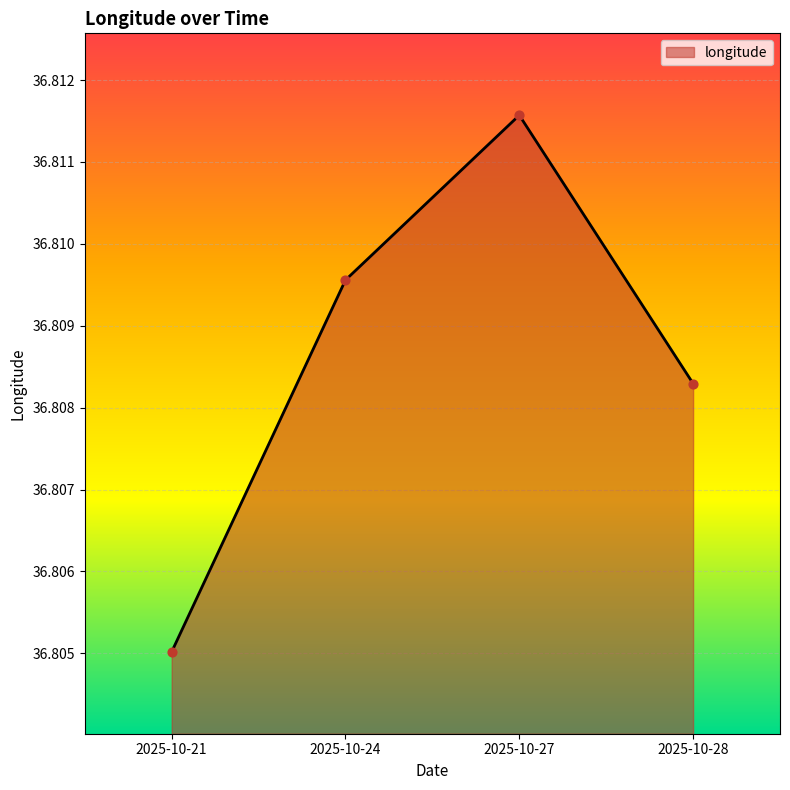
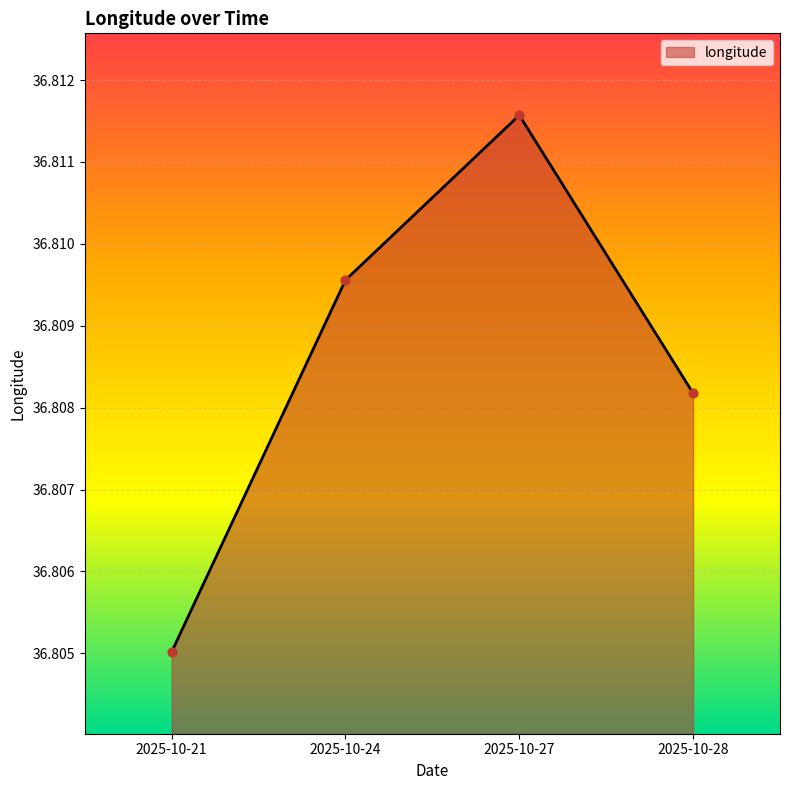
2025-10-28: 36.8083 -> 36.8082
